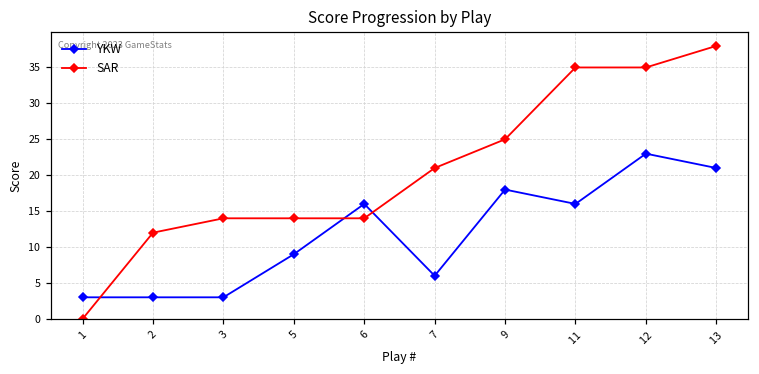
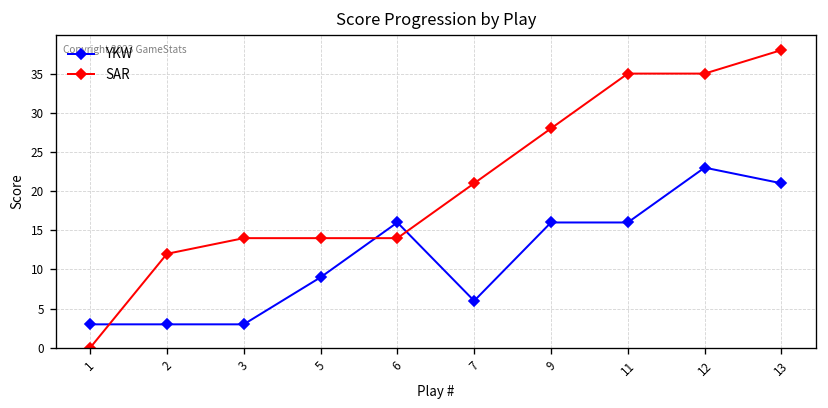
YKW, 9: 18 -> 16
SAR, 9: 25 -> 28
